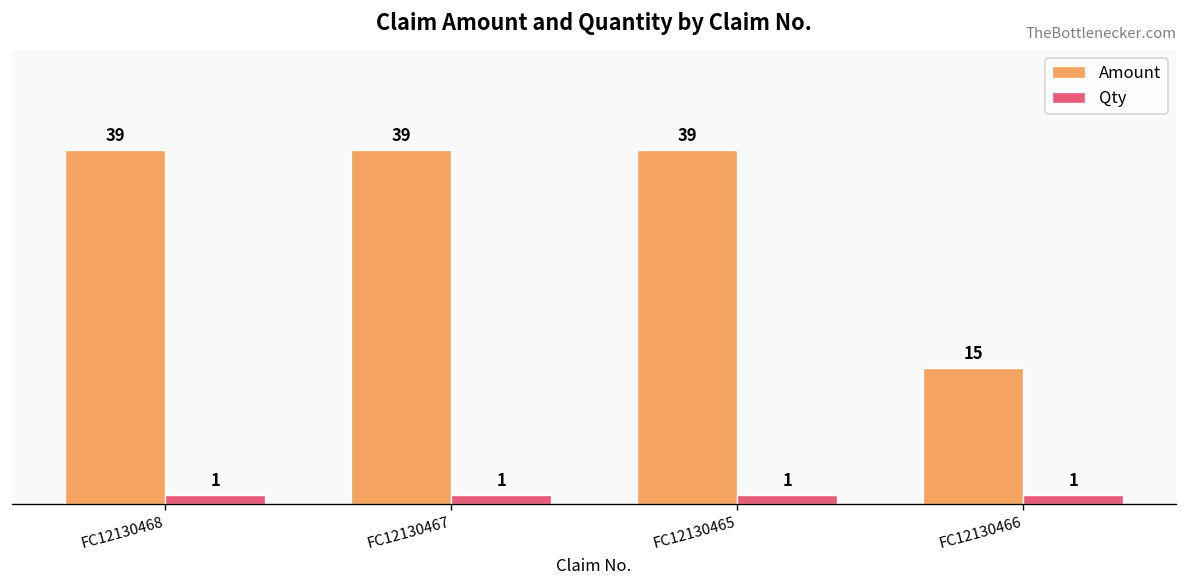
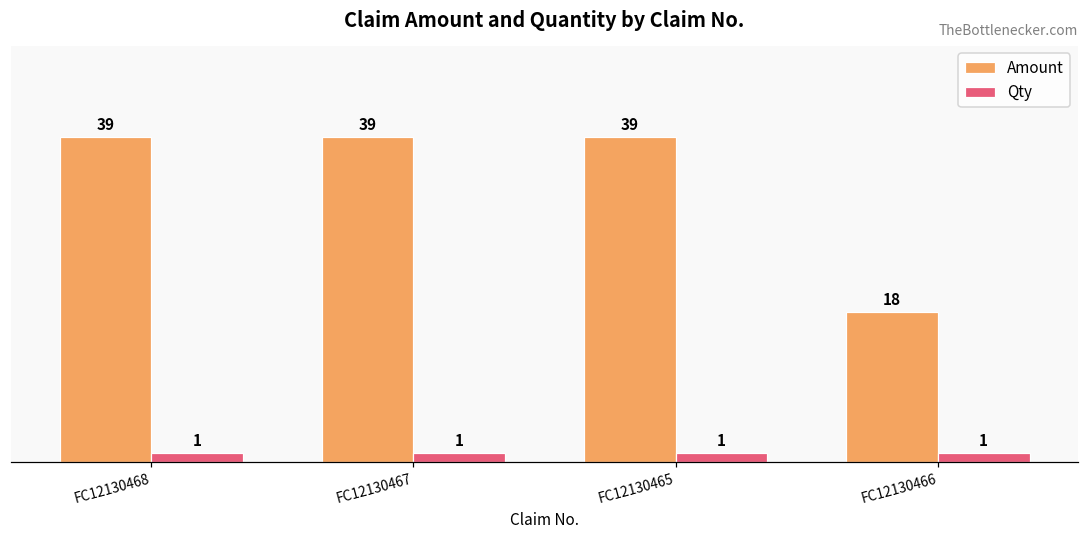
Amount, FC12130466: 15 -> 18
